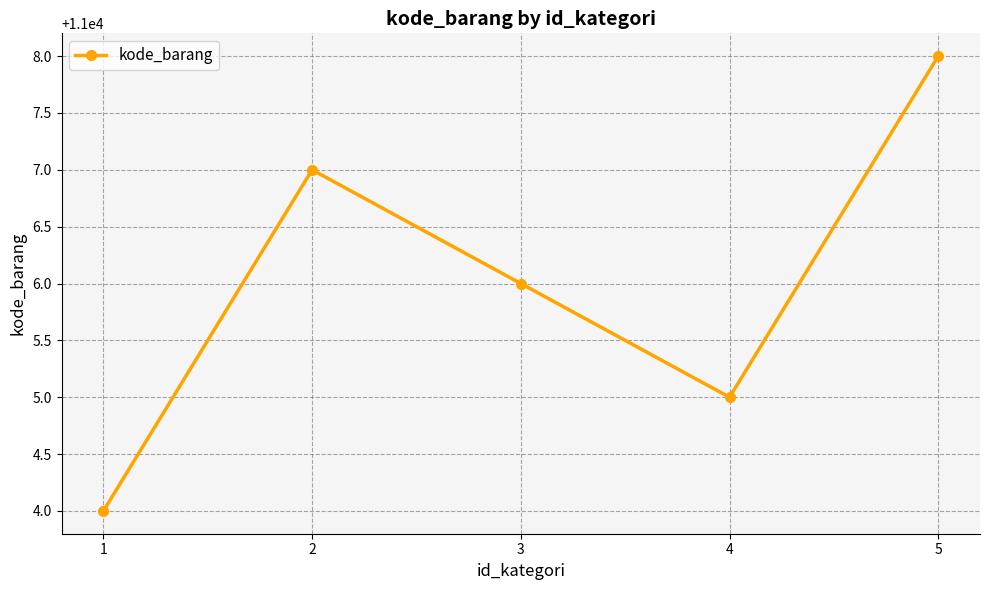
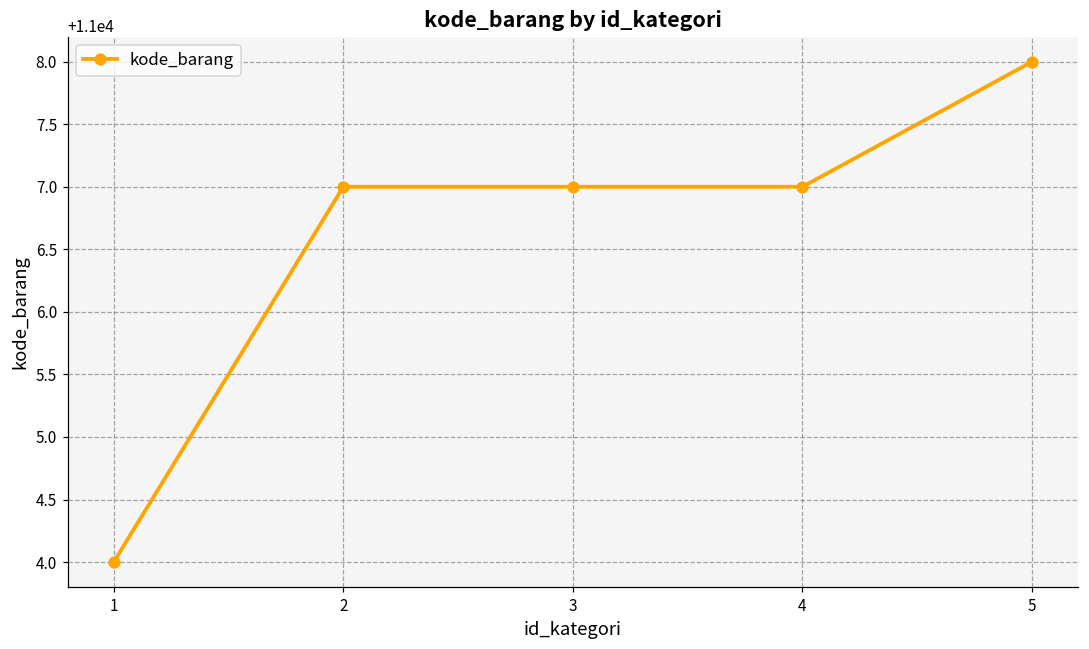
3: 11006 -> 11007
4: 11005 -> 11007
